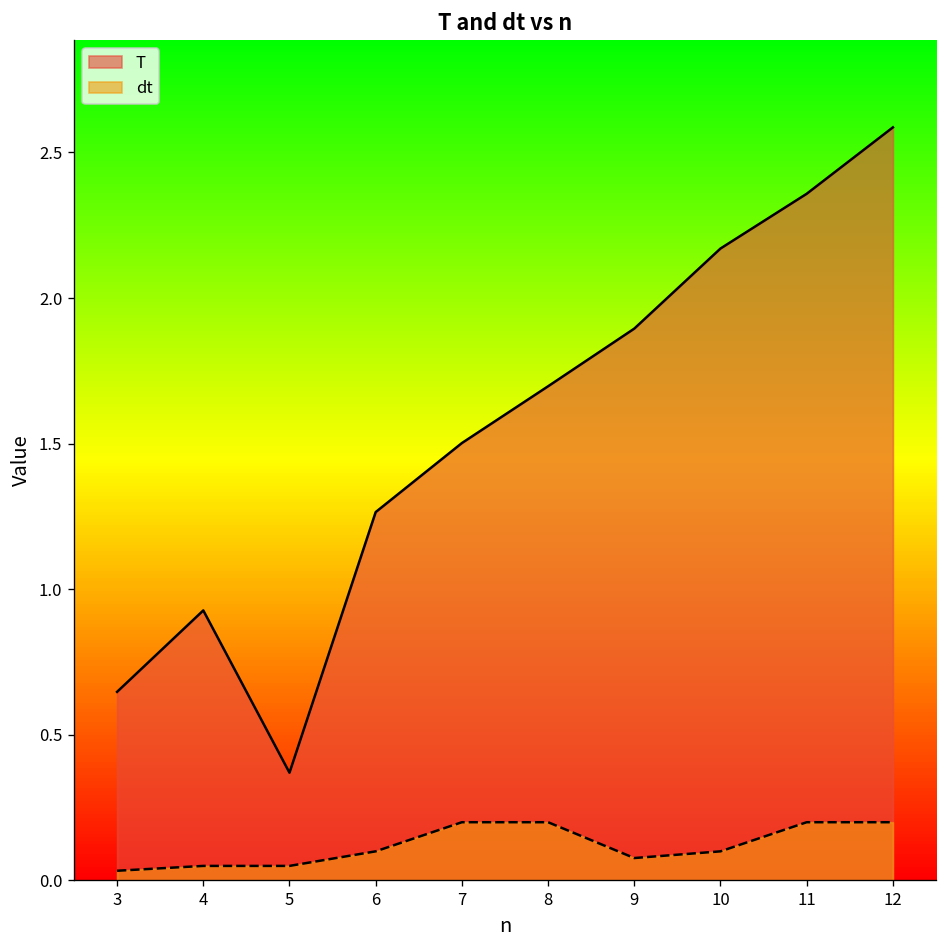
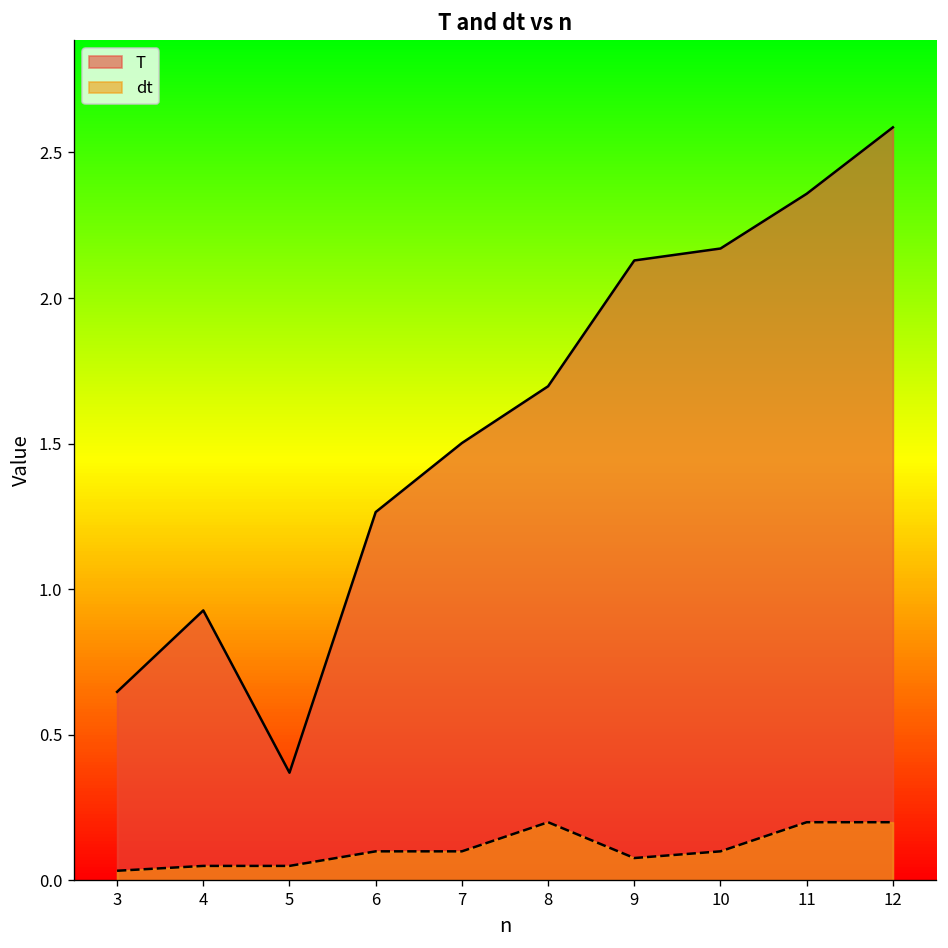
dt, 7: 0.2 -> 0.1
T, 9: 1.90 -> 2.13
